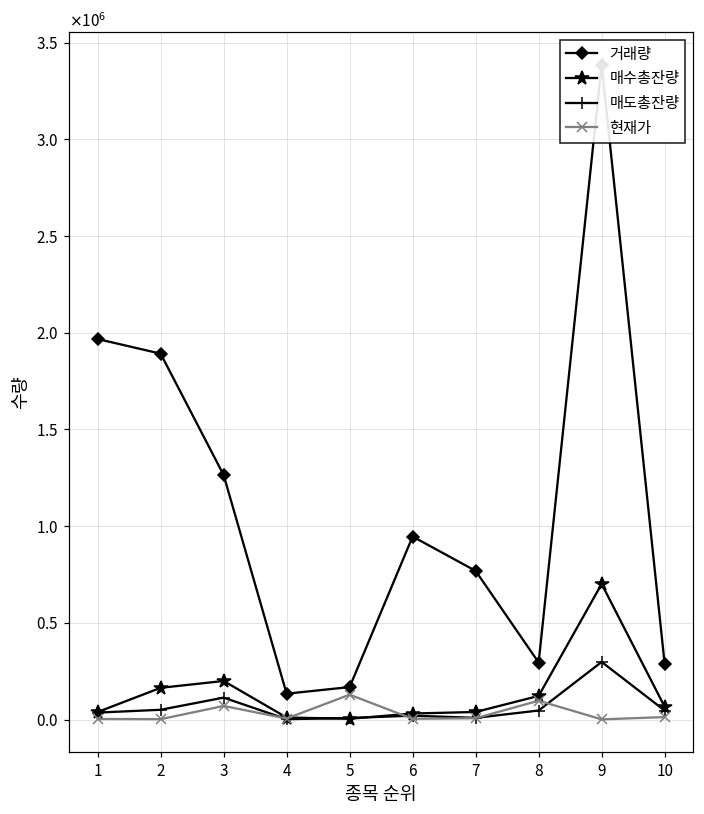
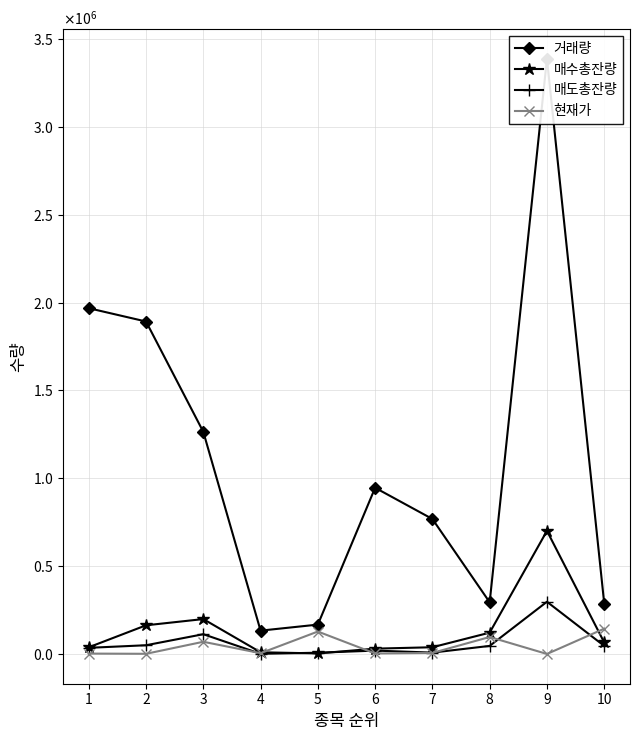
현재가, 10: 10000 -> 150000
